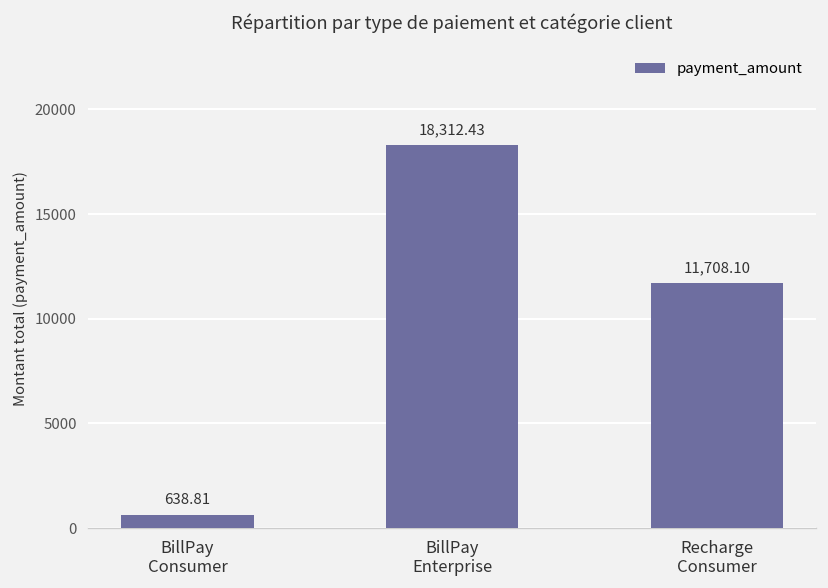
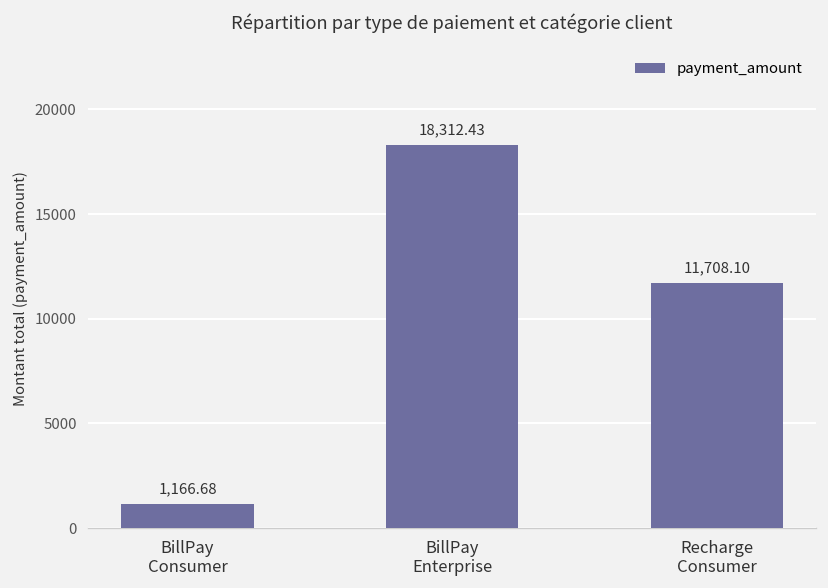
BillPay Consumer: 638.81 -> 1,166.68
